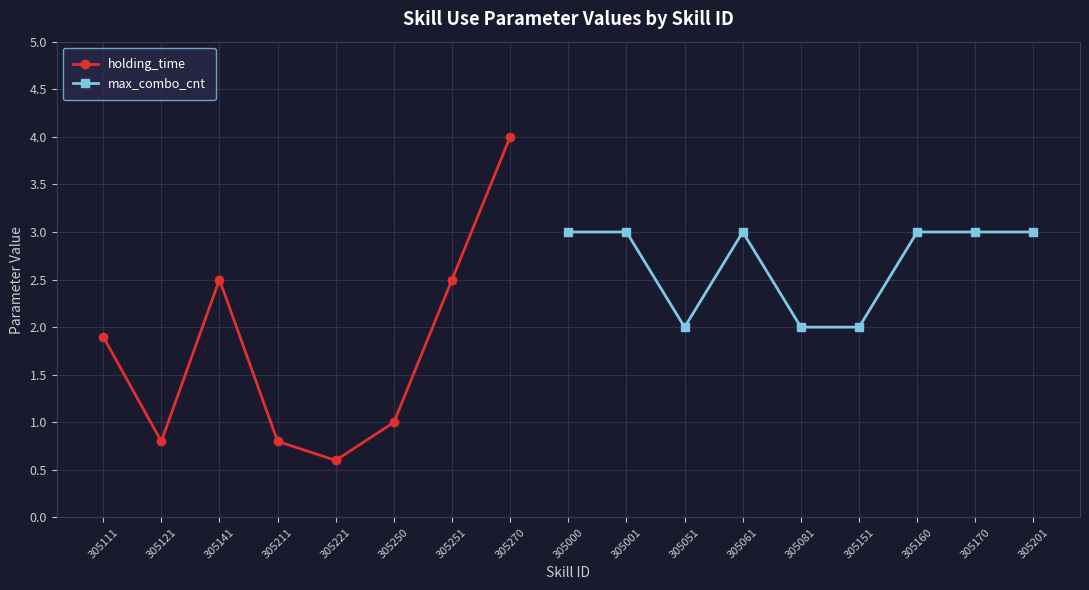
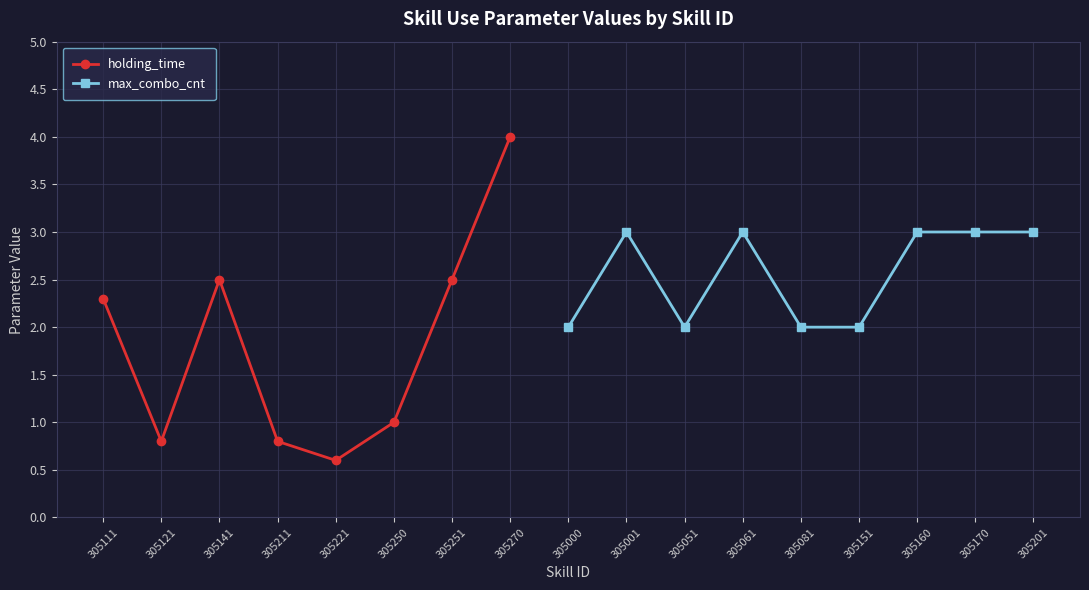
holding_time, 305111: 1.9 -> 2.3
max_combo_cnt, 305000: 3 -> 2
